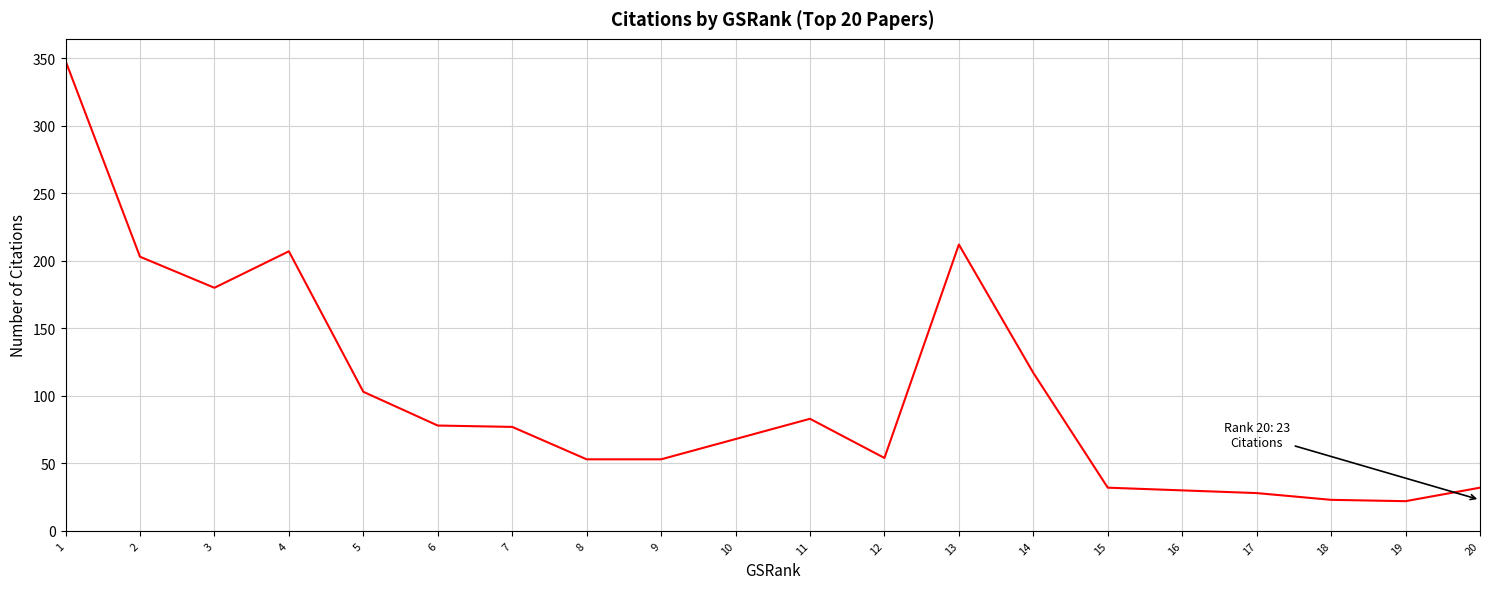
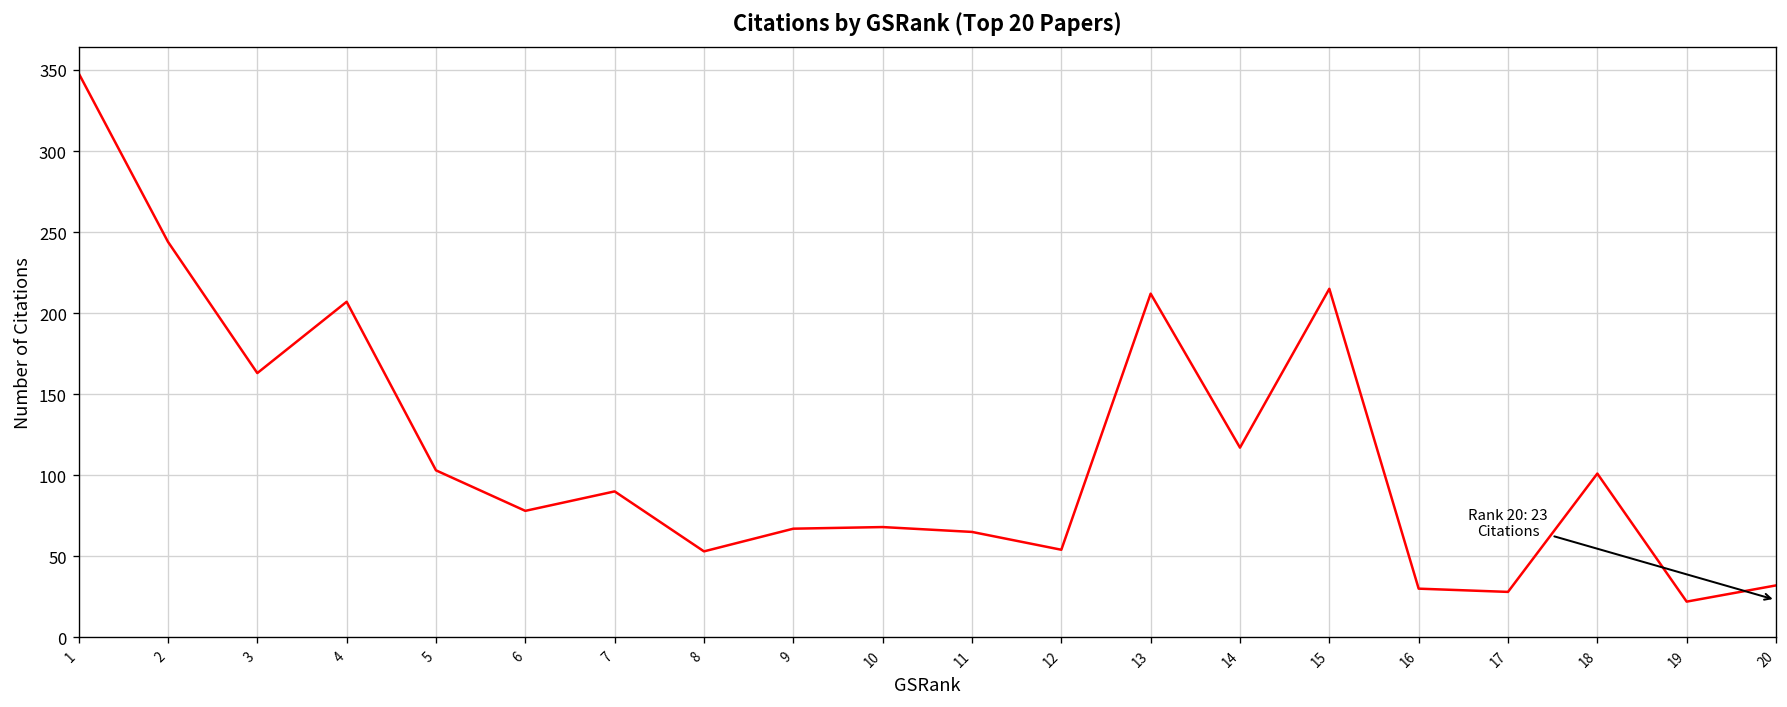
2: 203 -> 244
3: 180 -> 163
7: 77 -> 90
9: 53 -> 67
11: 83 -> 65
15: 32 -> 215
18: 23 -> 101
